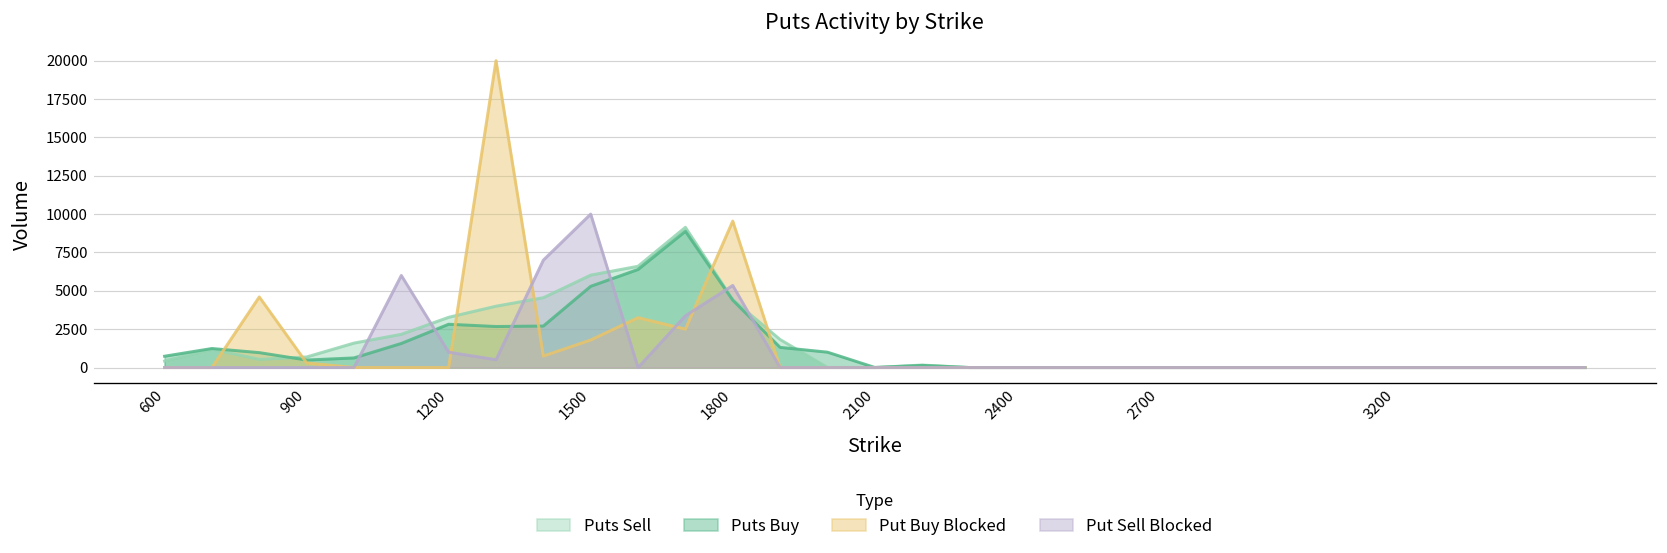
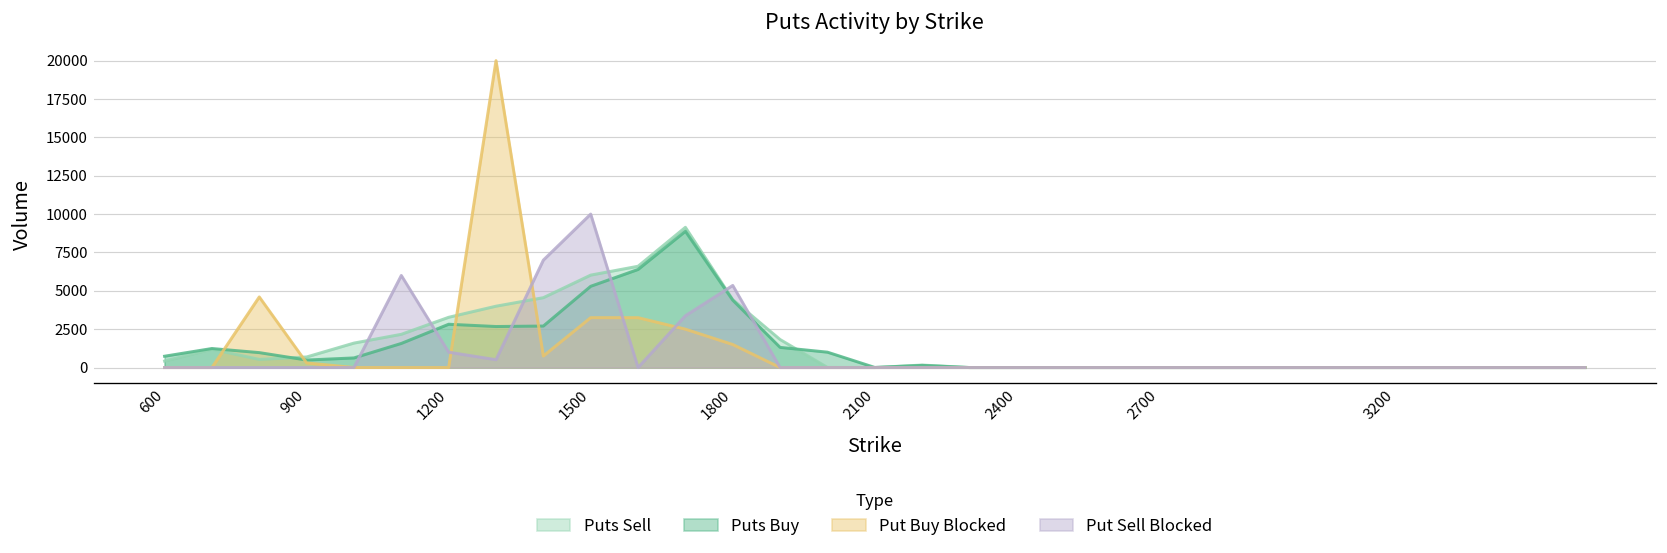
Put Buy Blocked, 1500: 1800 -> 3300
Put Buy Blocked, 1800: 9500 -> 1500
